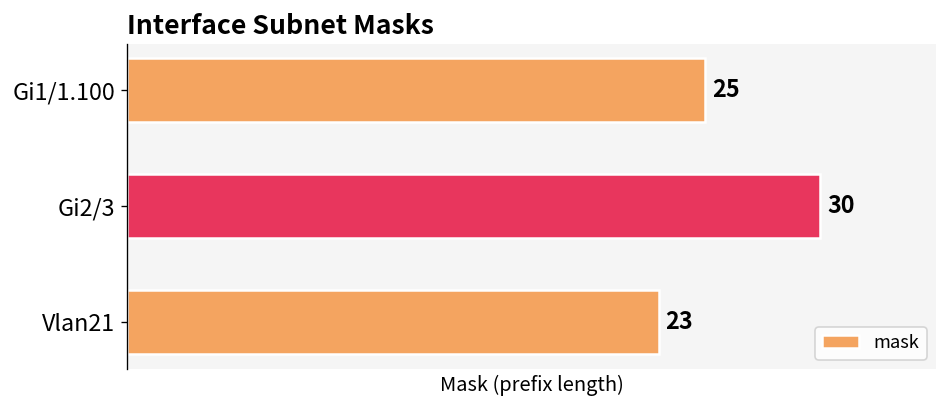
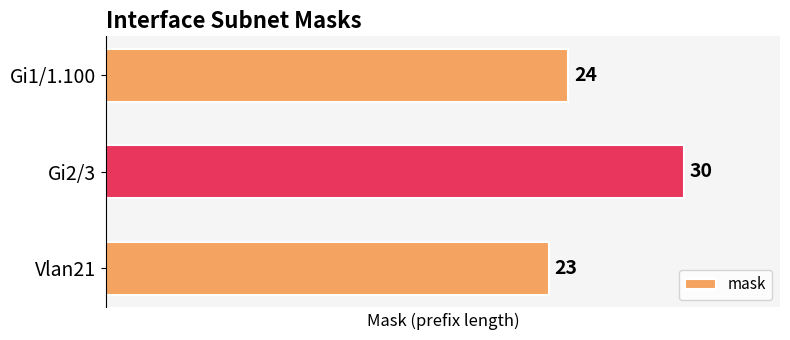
Gi1/1.100: 25 -> 24
